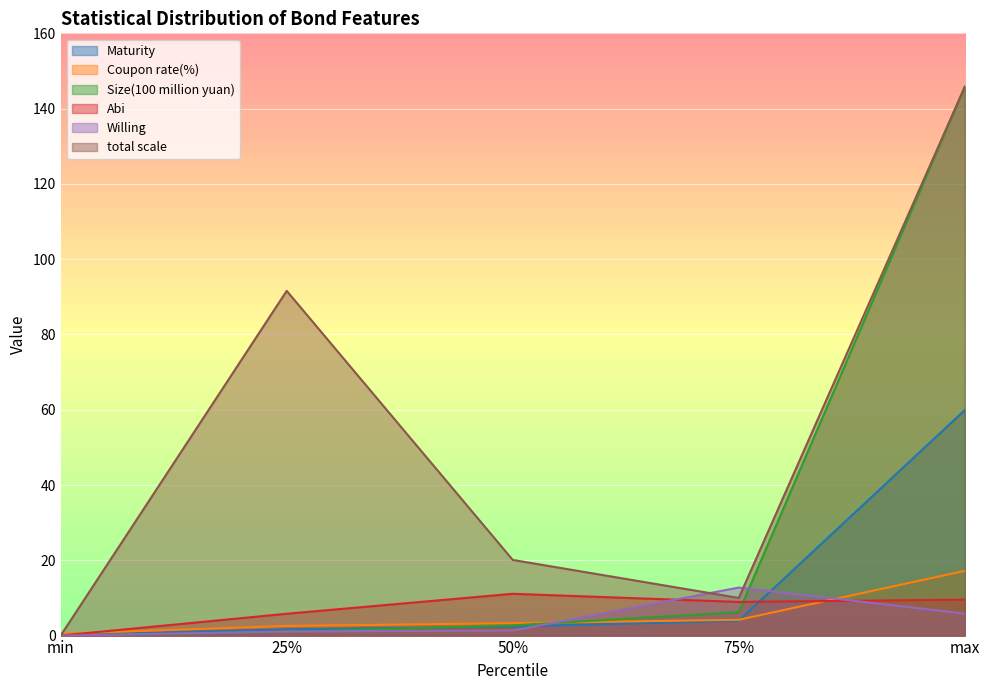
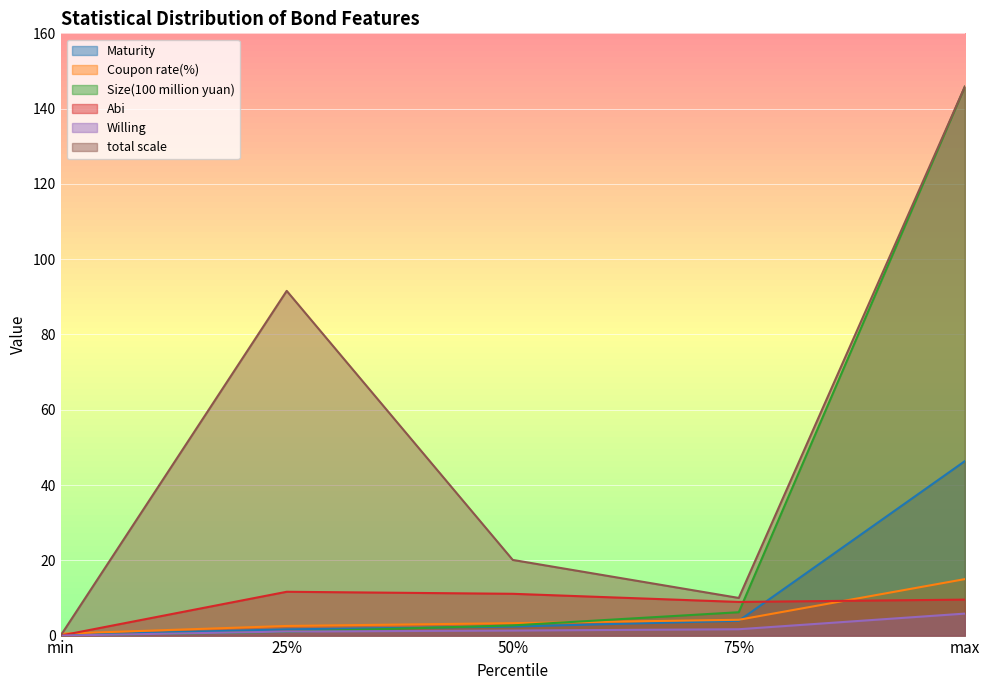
Abi, 25%: 6 -> 12
Willing, 75%: 13 -> 2
Maturity, max: 60 -> 46
Coupon rate(%), max: 17 -> 15
